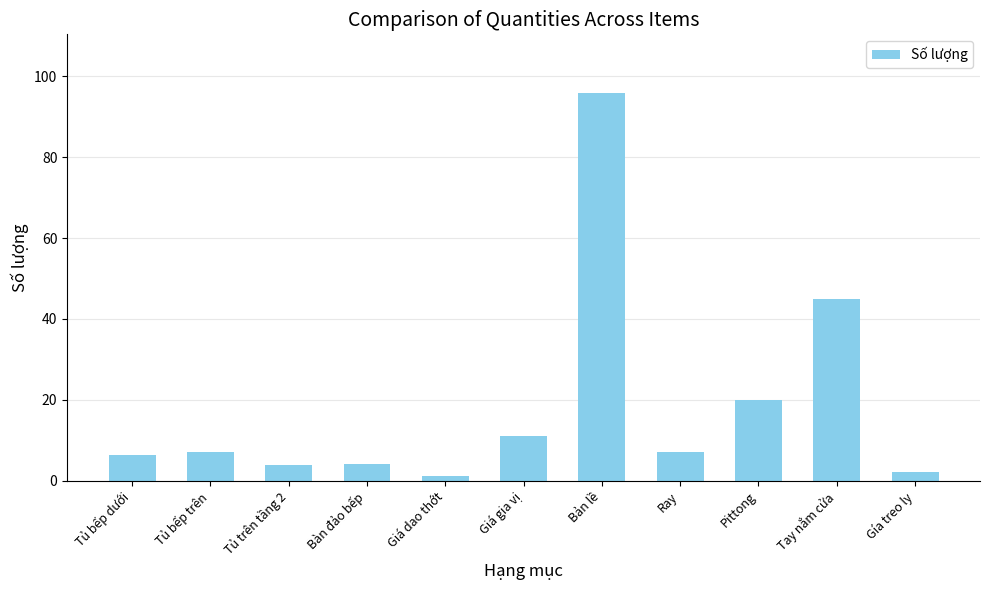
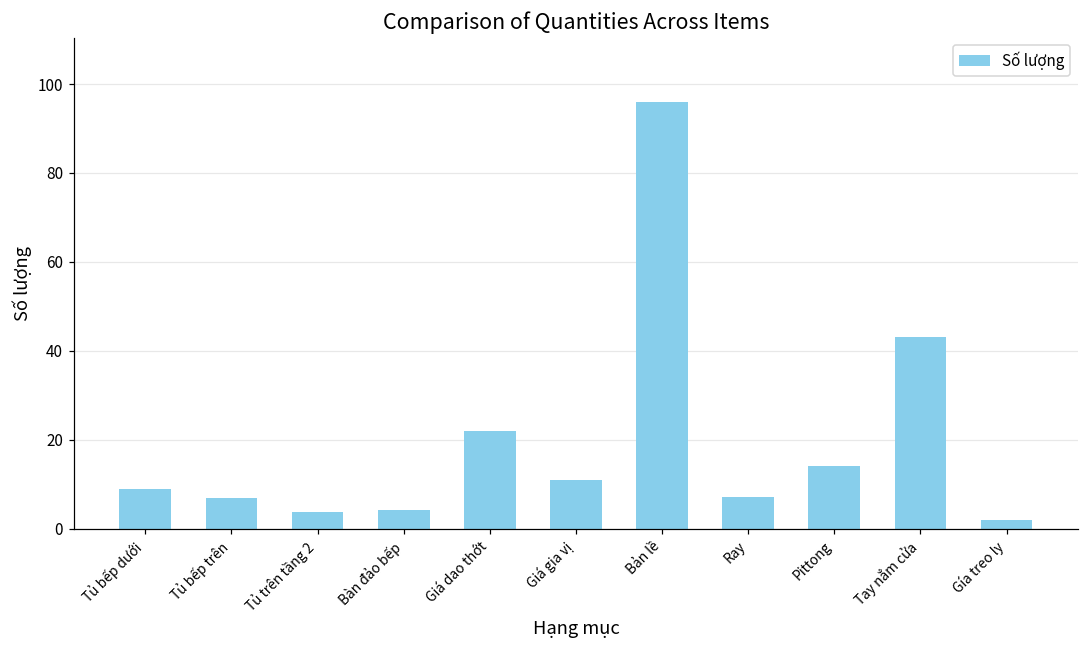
Tủ bếp dưới: 6 -> 9
Giá dao thớt: 1 -> 22
Pittong: 20 -> 14
Tay nắm cửa: 45 -> 43
